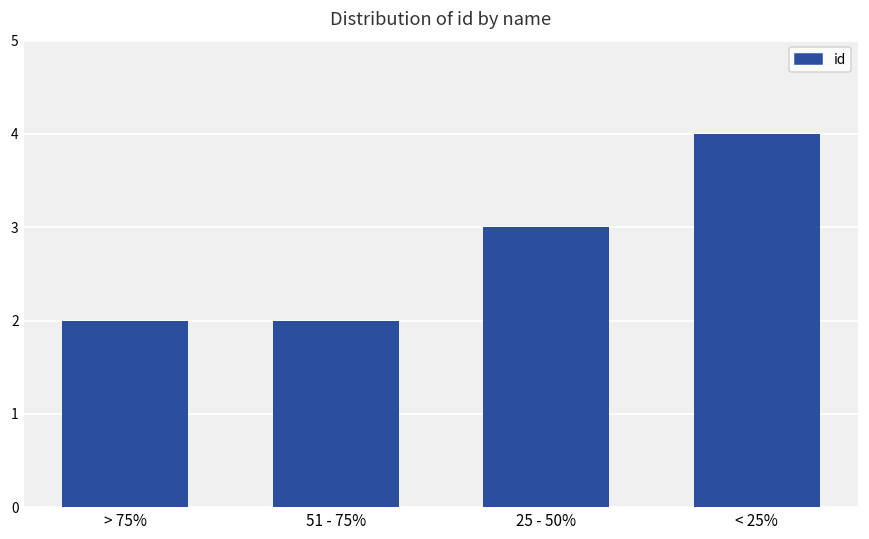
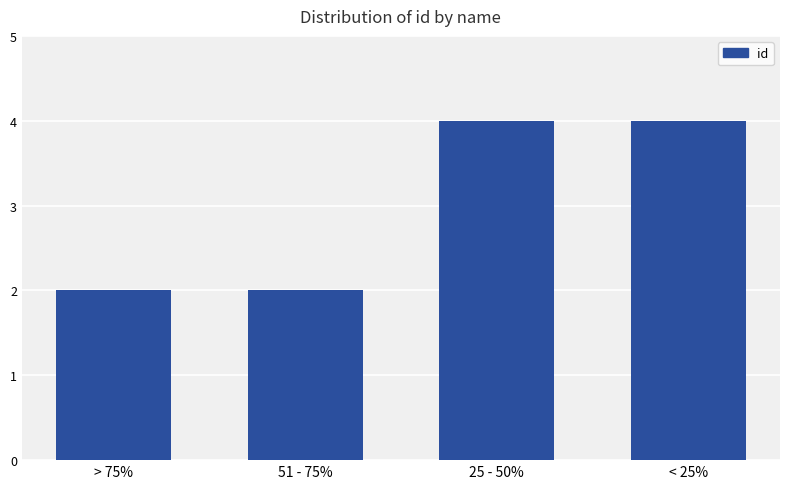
25 - 50%: 3 -> 4
